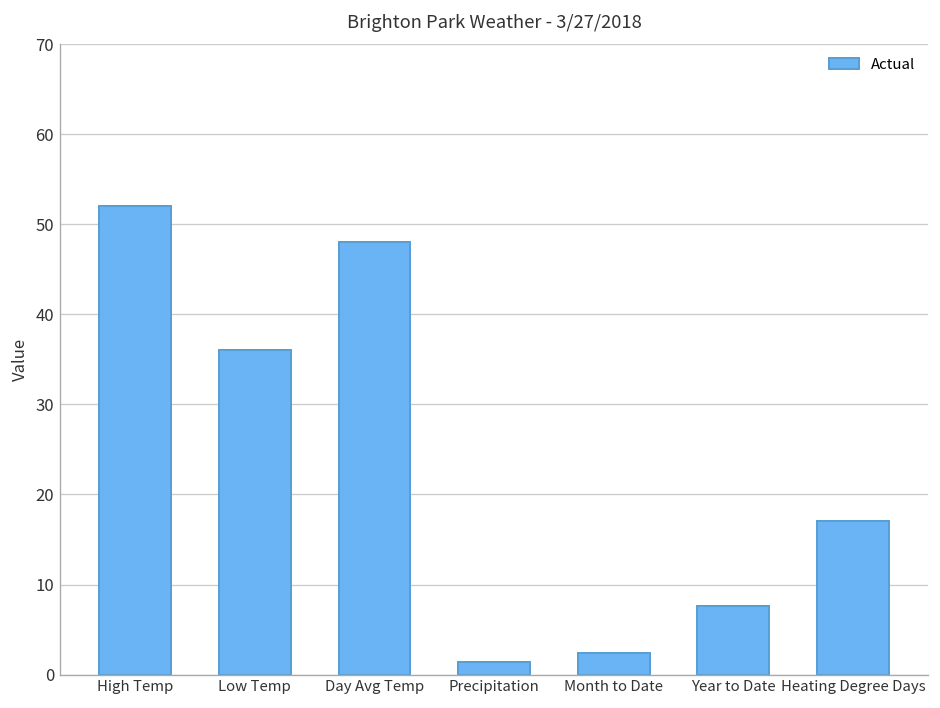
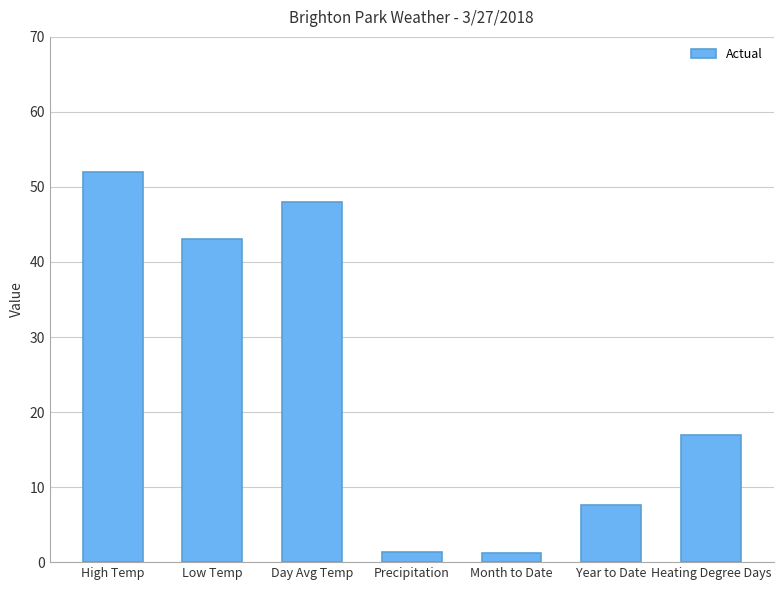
Low Temp: 36 -> 43
Month to Date: 2 -> 1
